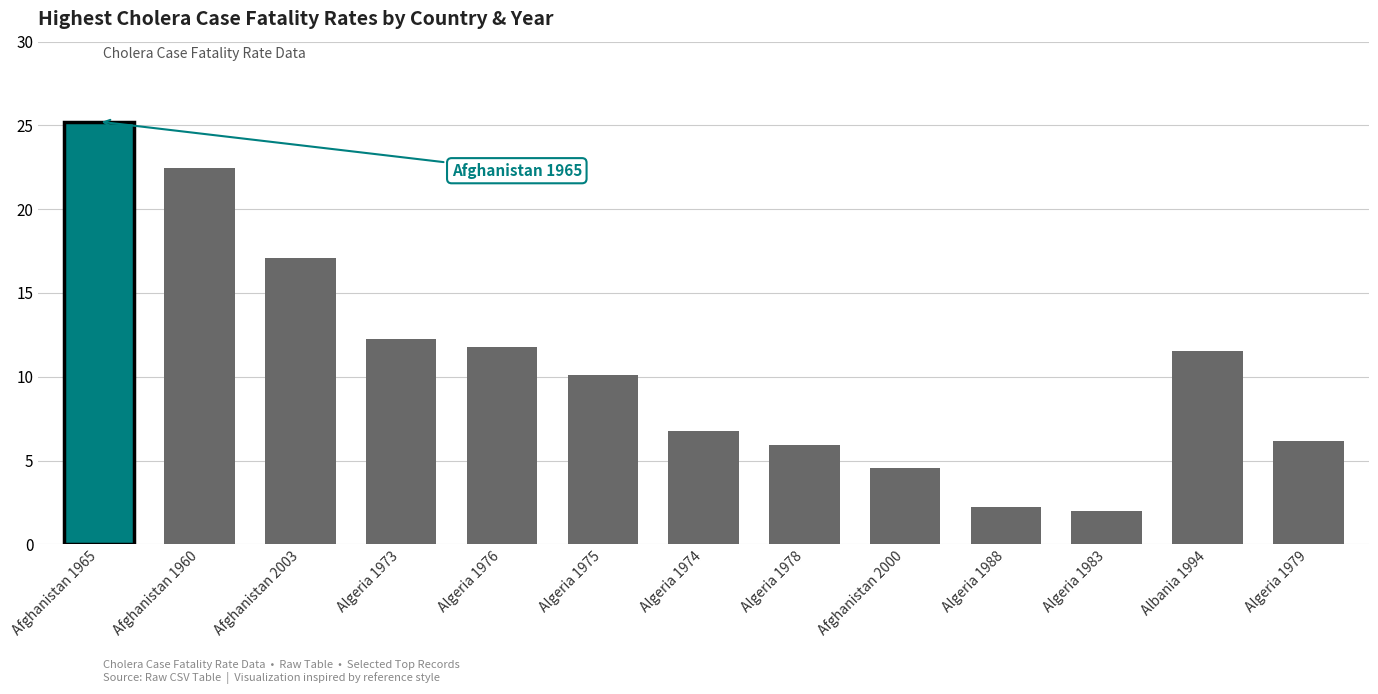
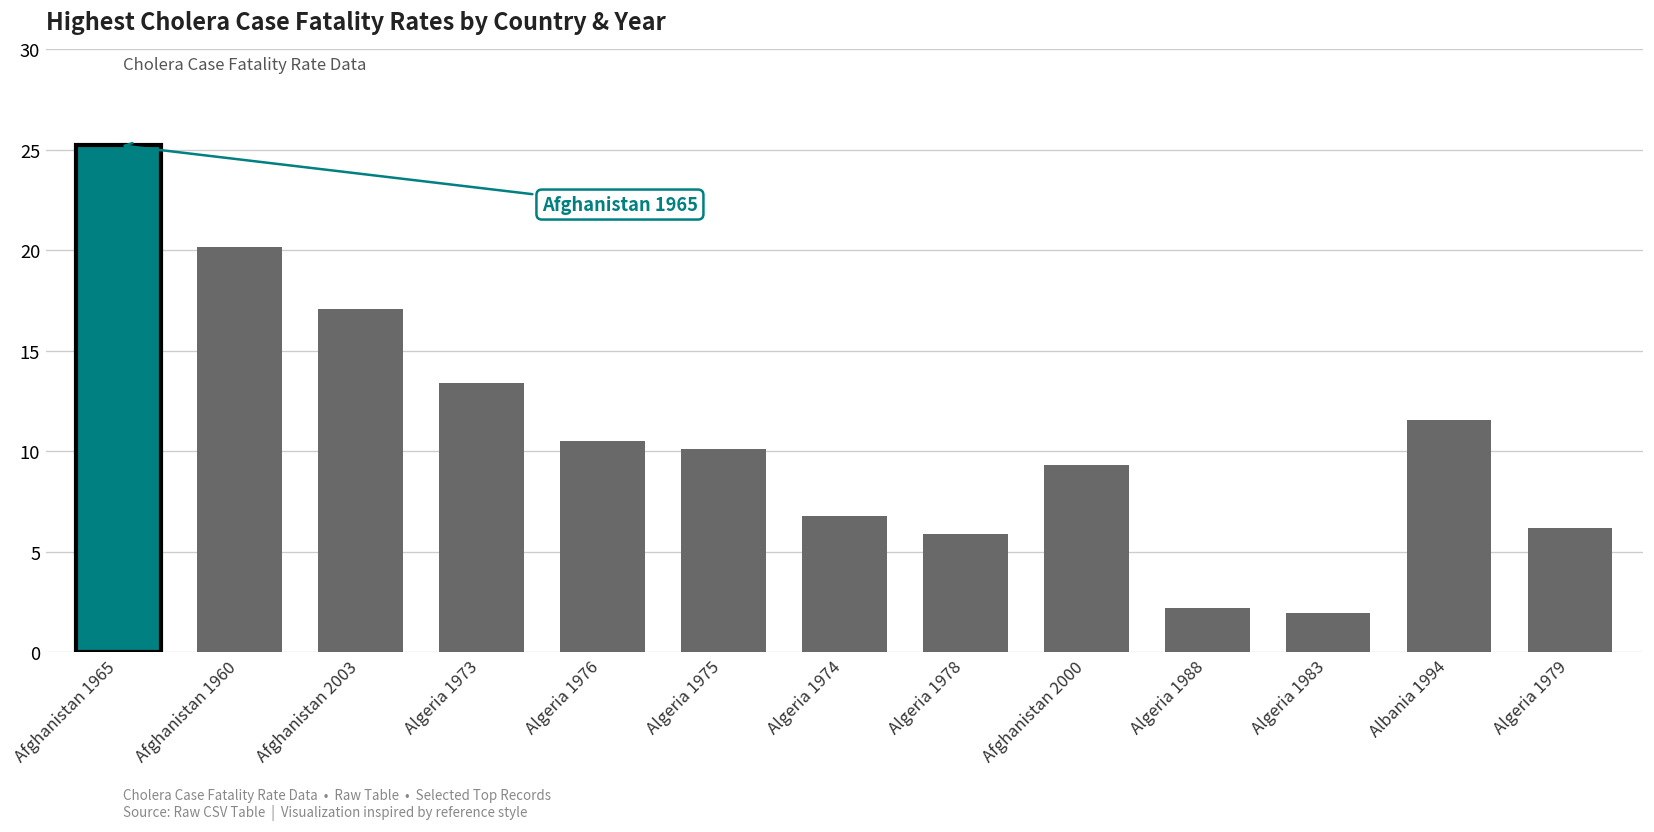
Afghanistan 1960: 22.4 -> 20.1
Algeria 1973: 12.2 -> 13.4
Algeria 1976: 11.8 -> 10.5
Afghanistan 2000: 4.6 -> 9.3
